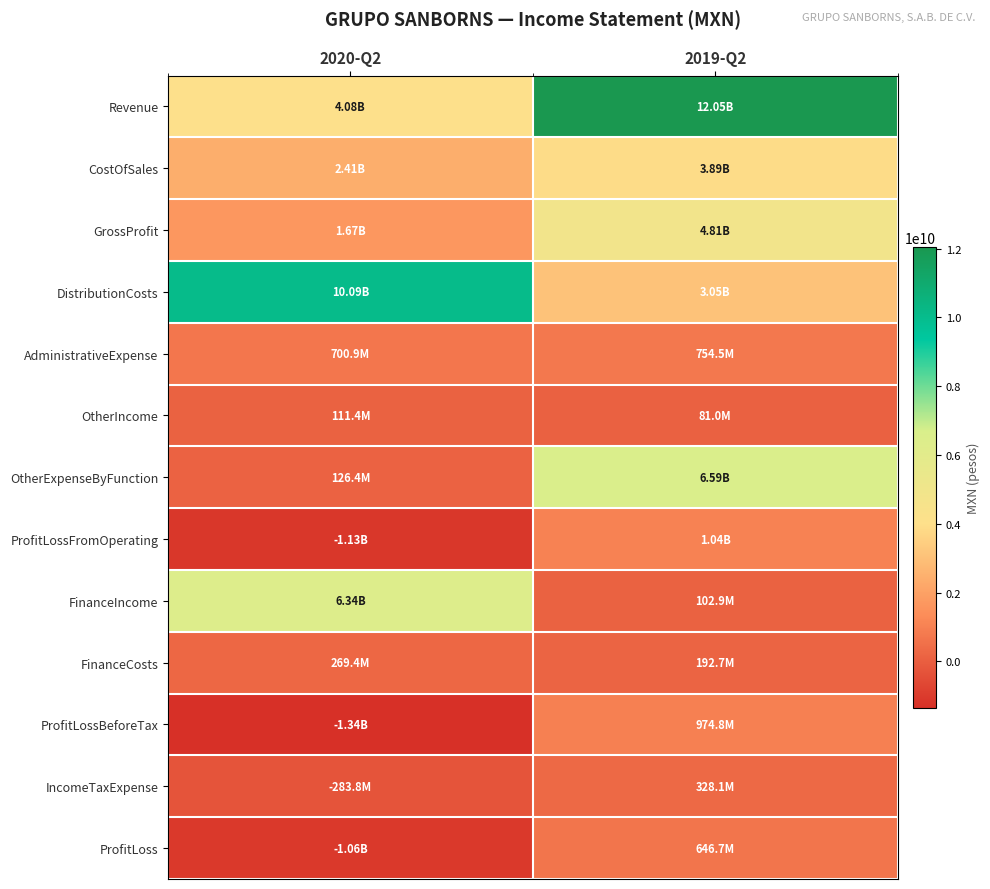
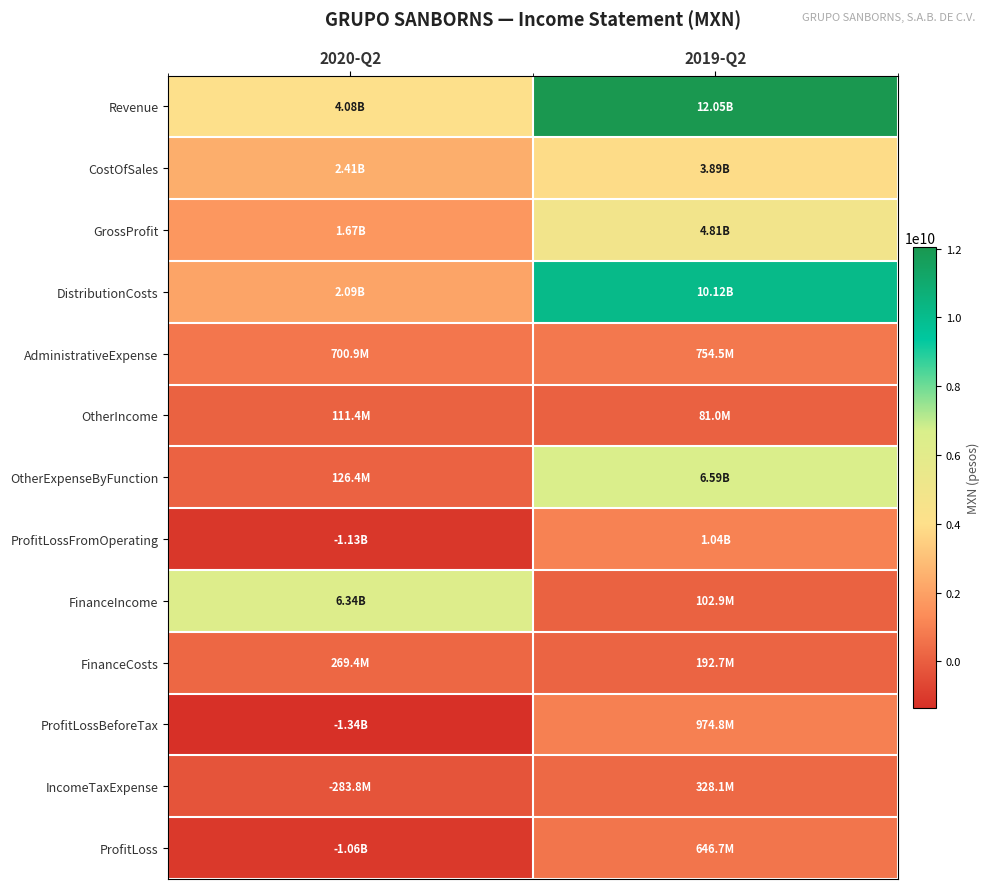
DistributionCosts, 2020-Q2: 10.09B -> 2.09B
DistributionCosts, 2019-Q2: 3.05B -> 10.12B
